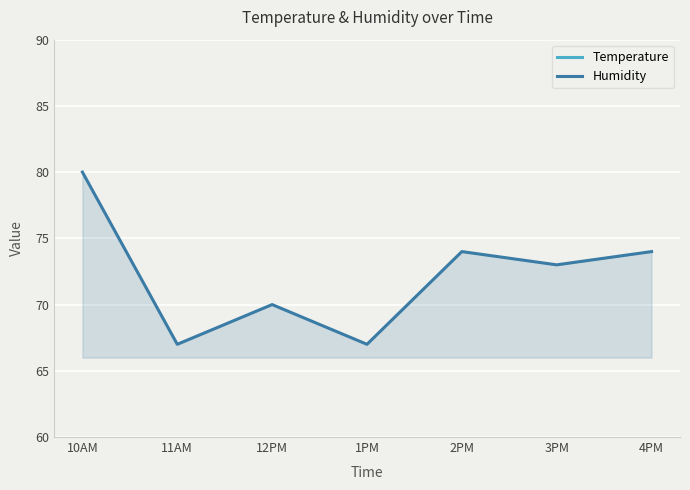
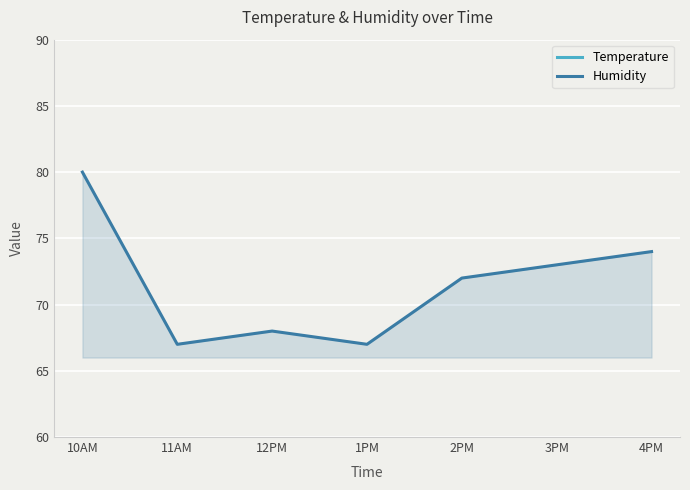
Humidity, 12PM: 70 -> 68
Humidity, 2PM: 74 -> 72
